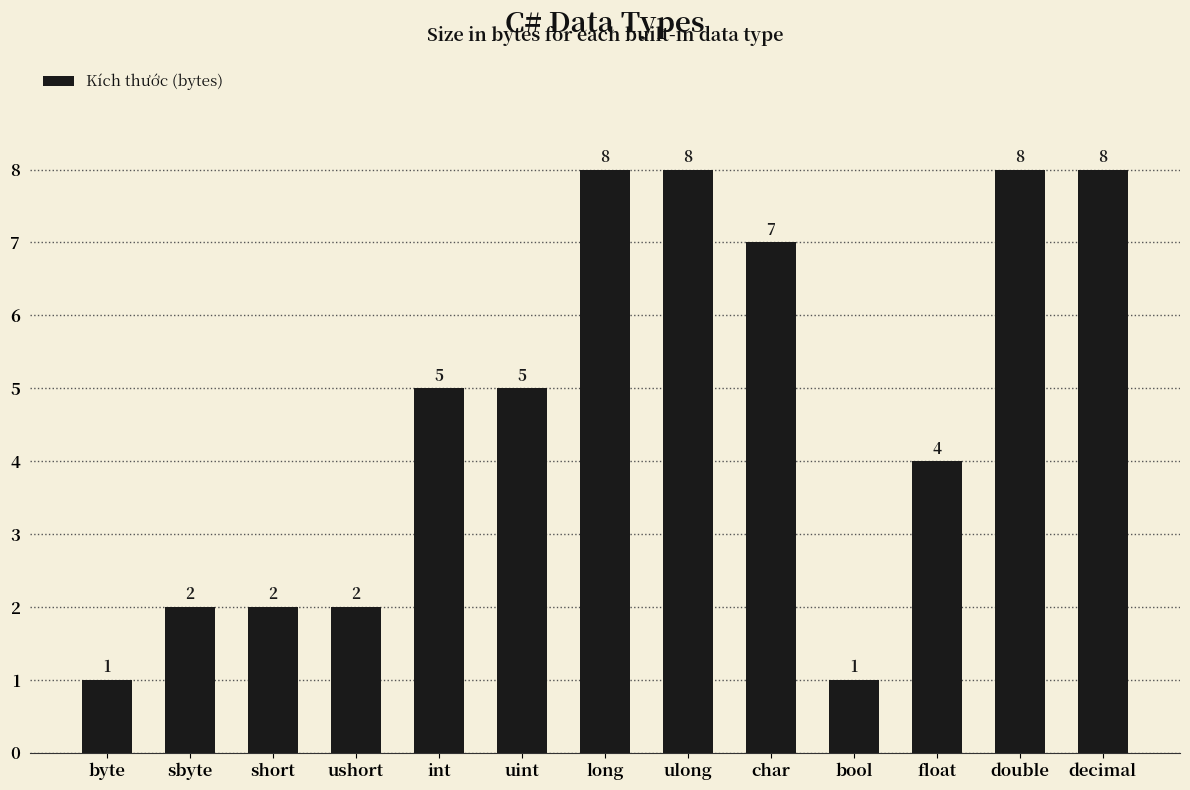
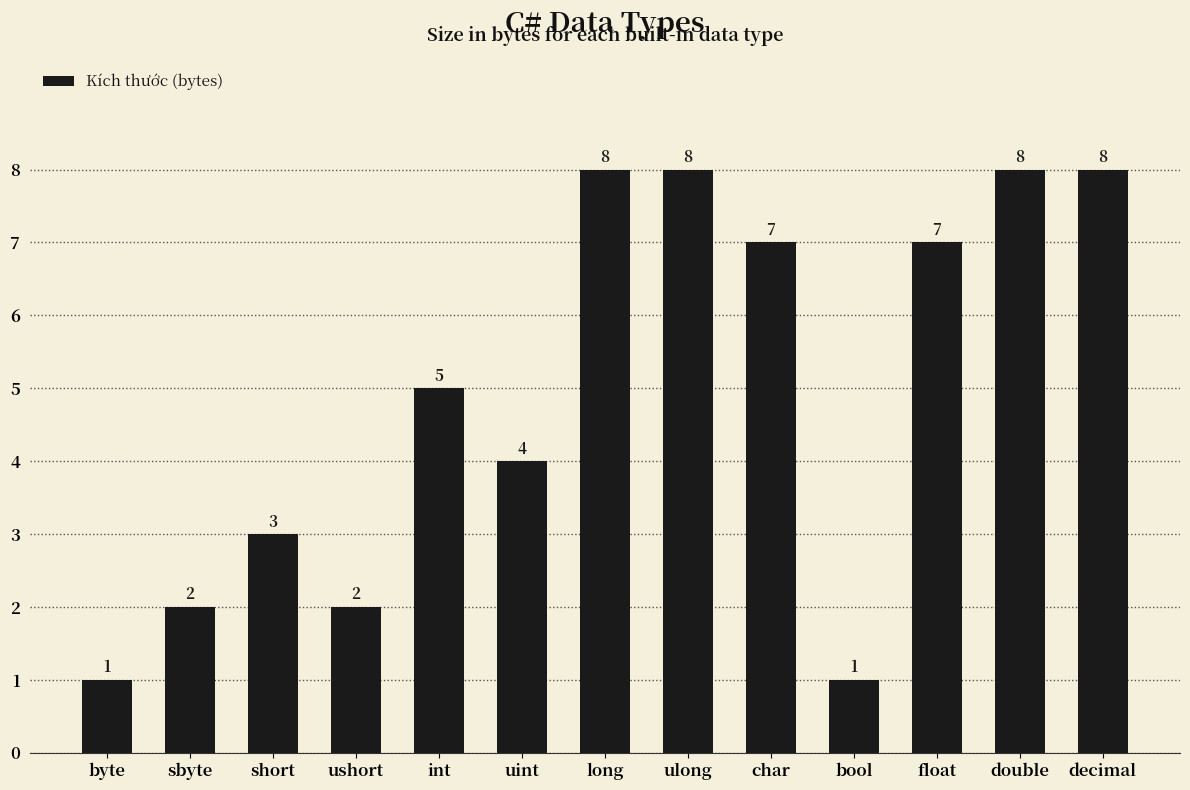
short: 2 -> 3
uint: 5 -> 4
float: 4 -> 7
